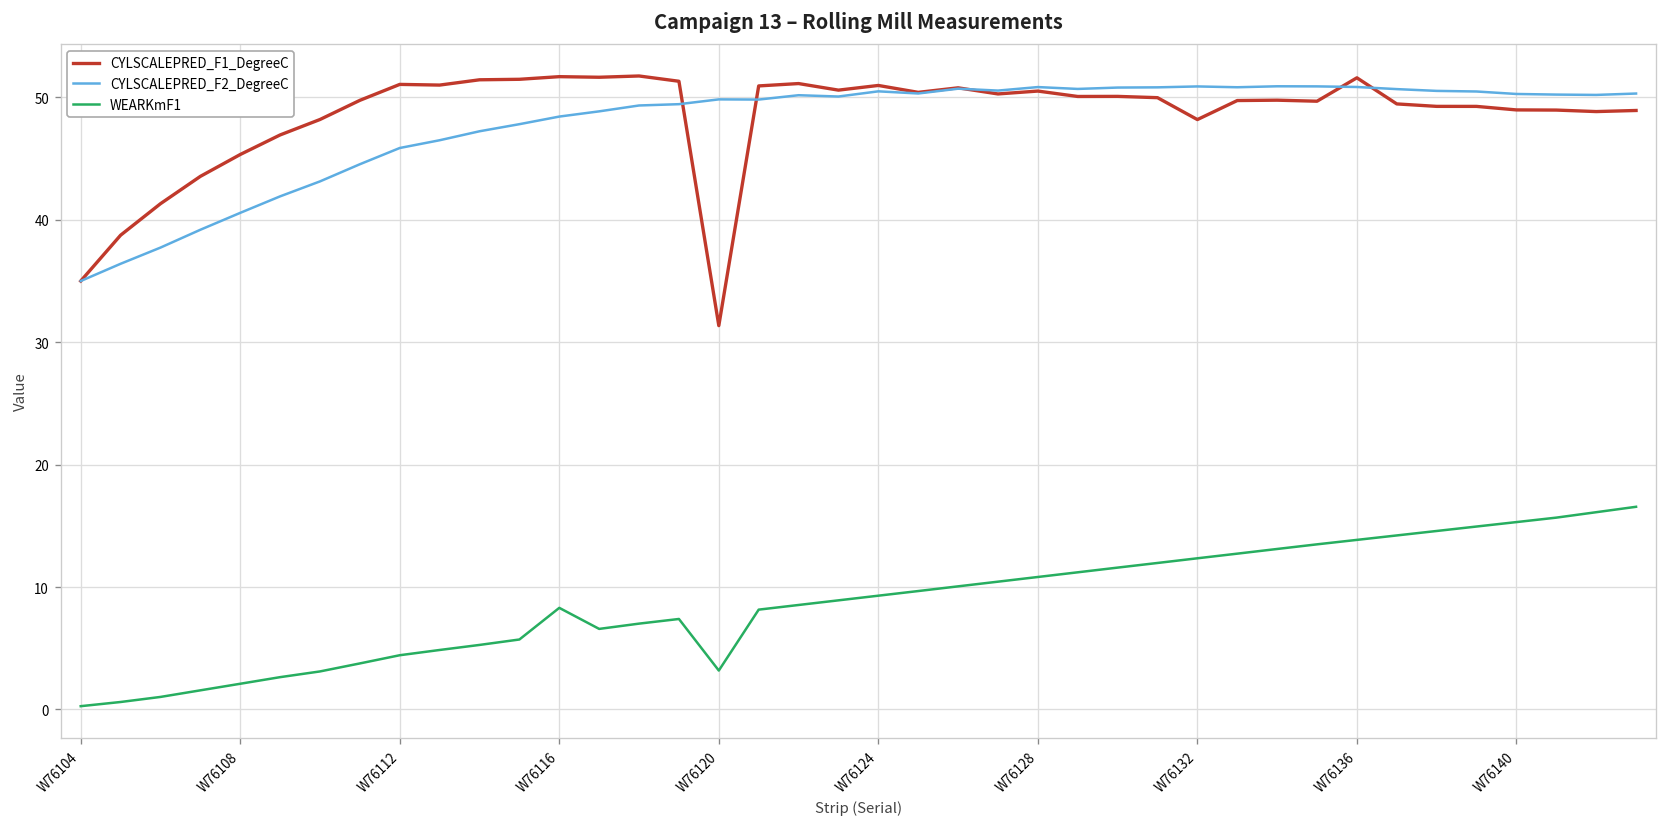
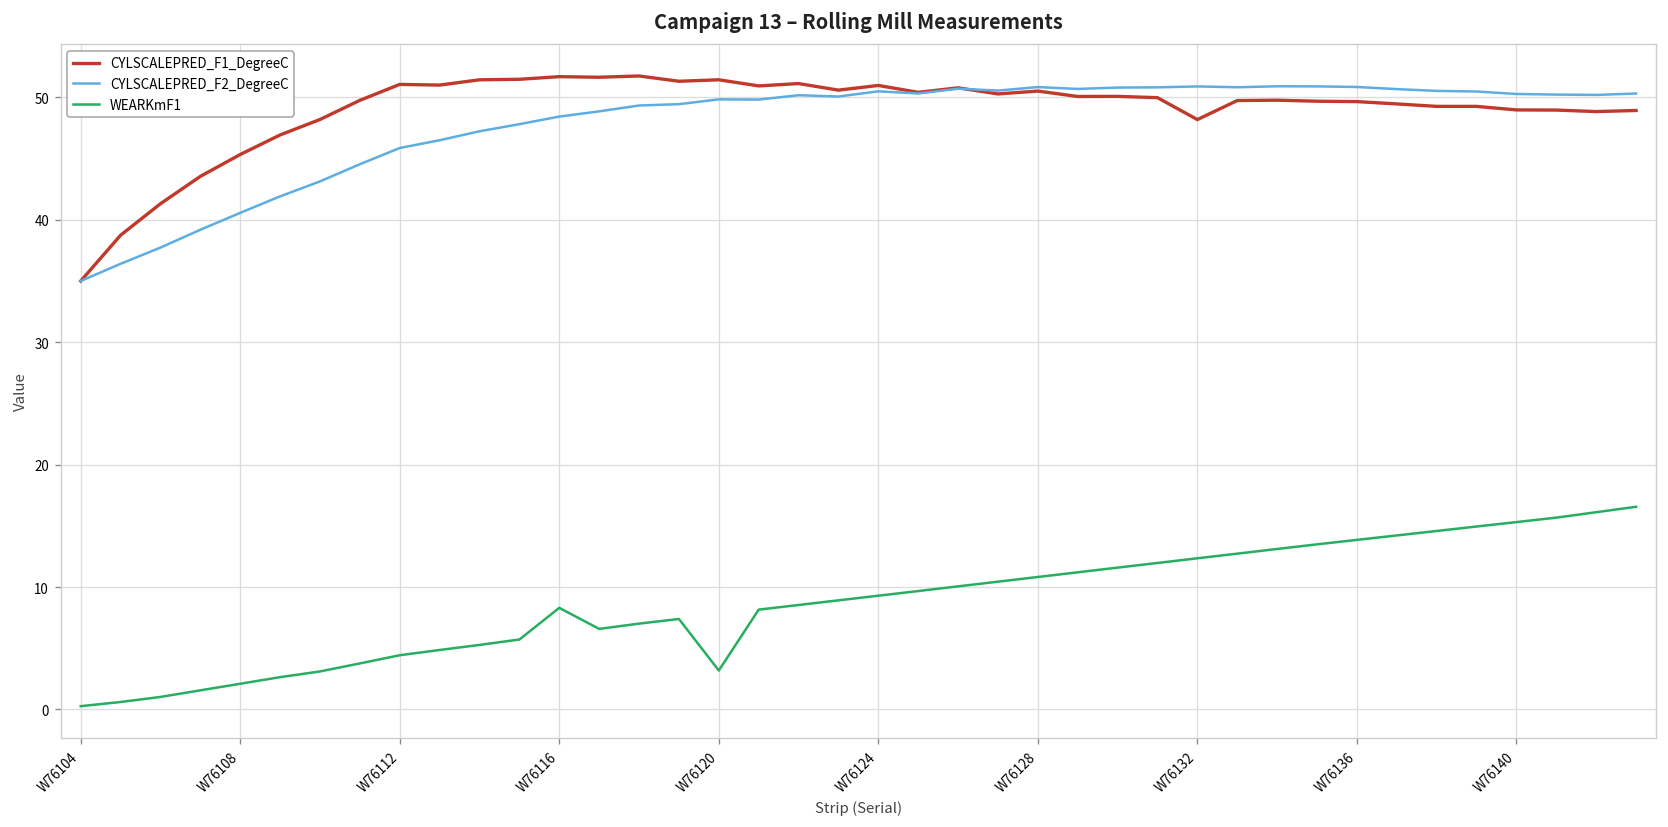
CYLSCALEPRED_F1_DegreeC, W76120: 31.4 -> 51.4
CYLSCALEPRED_F1_DegreeC, W76136: 51.6 -> 49.7
